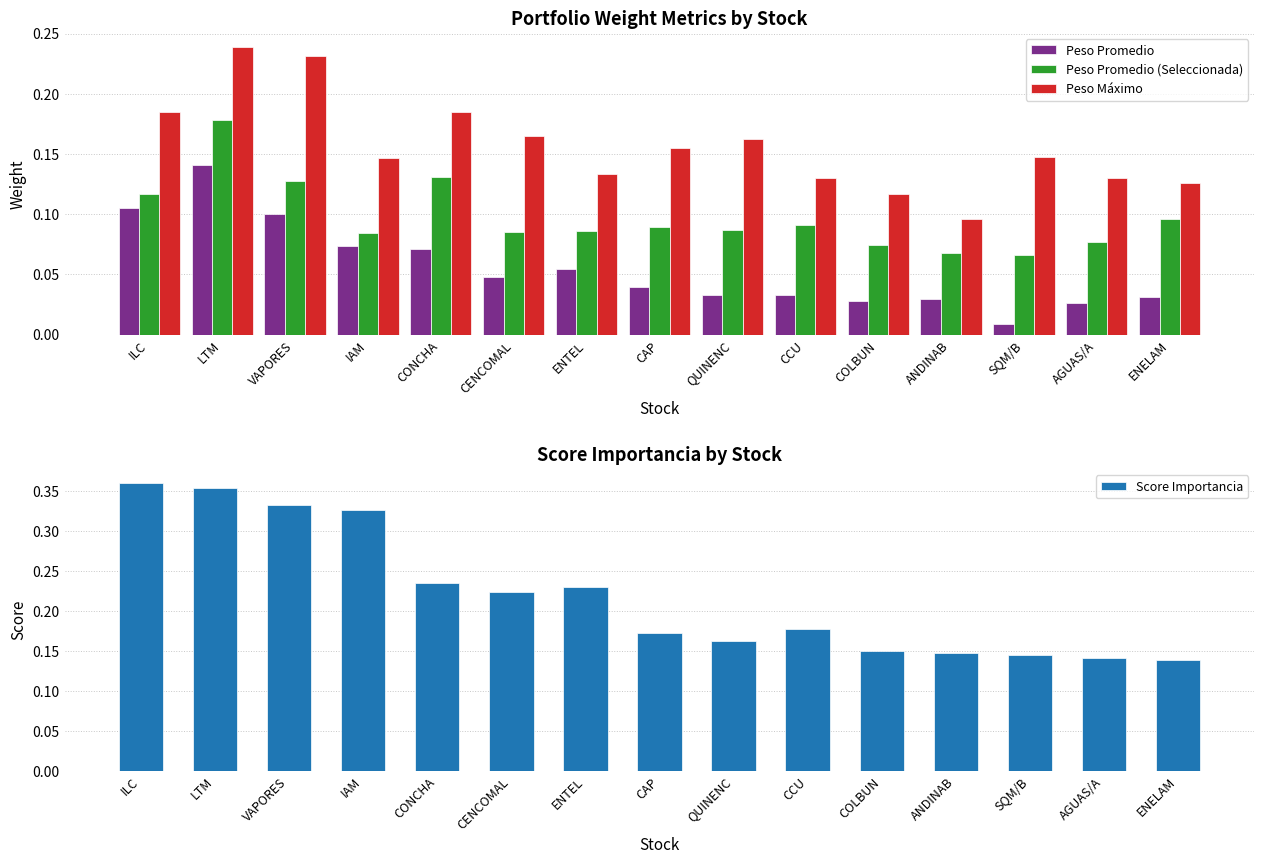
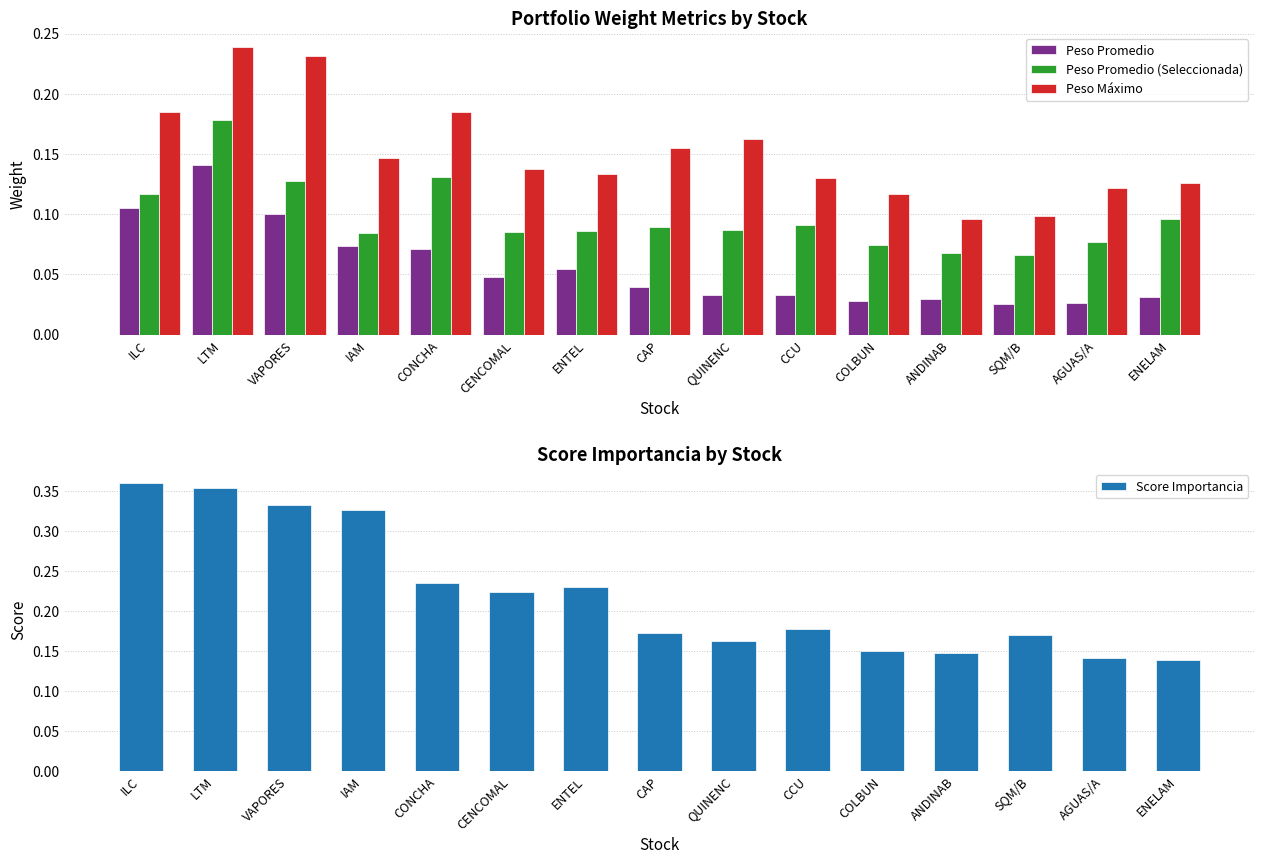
Portfolio Weight Metrics by Stock, Peso Máximo, CENCOMAL: 0.165 -> 0.137
Portfolio Weight Metrics by Stock, Peso Promedio, SQM/B: 0.009 -> 0.025
Portfolio Weight Metrics by Stock, Peso Máximo, SQM/B: 0.147 -> 0.098
Portfolio Weight Metrics by Stock, Peso Máximo, AGUAS/A: 0.130 -> 0.122
Score Importancia by Stock, SQM/B: 0.15 -> 0.17
